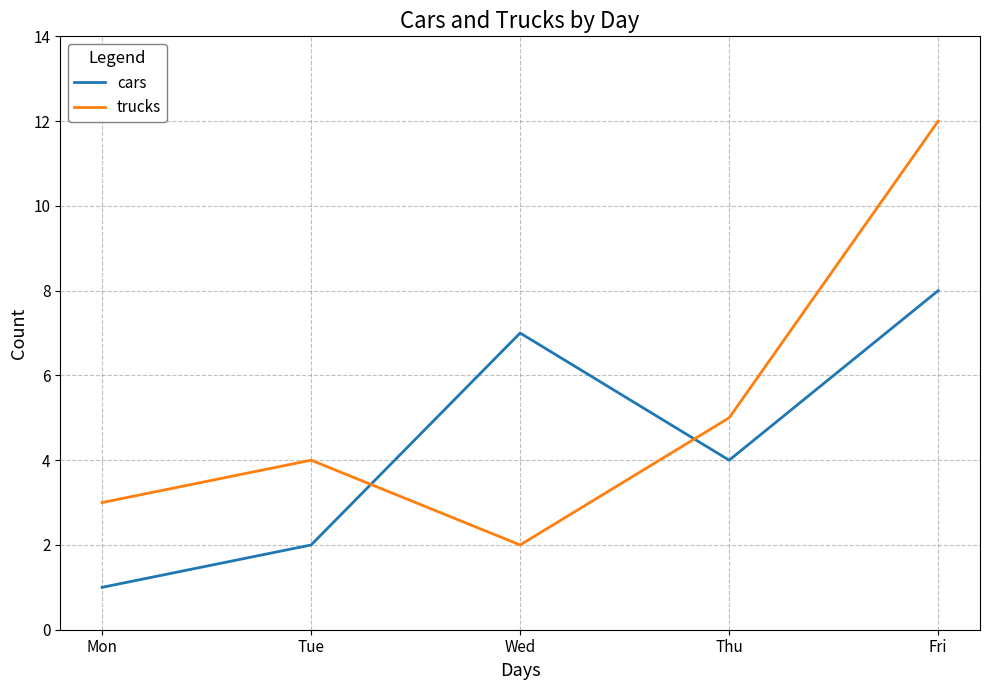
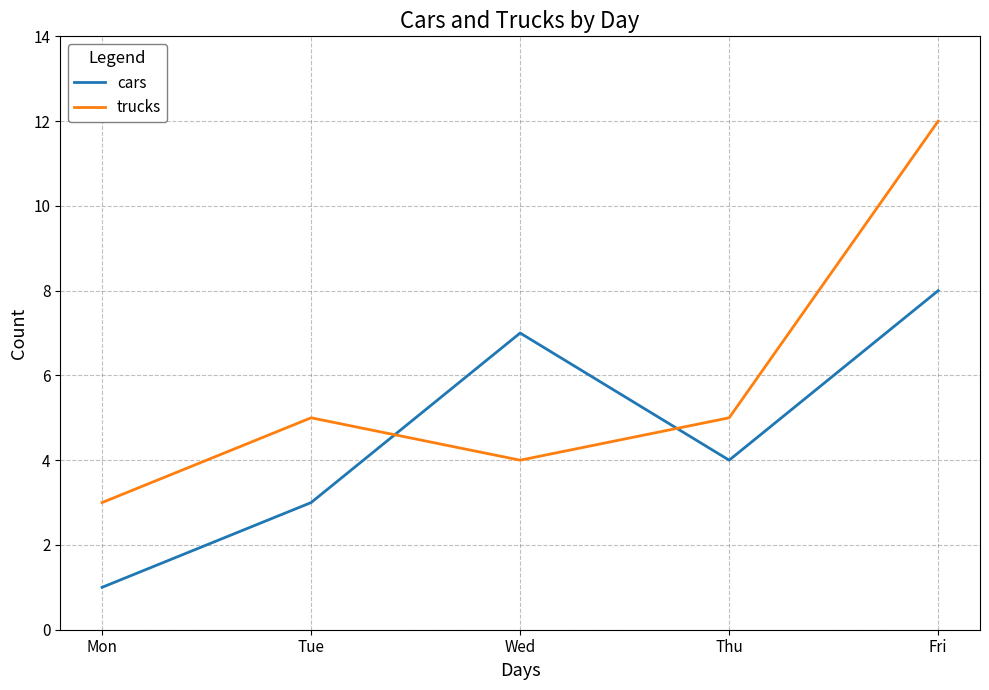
cars, Tue: 2 -> 3
trucks, Tue: 4 -> 5
trucks, Wed: 2 -> 4
